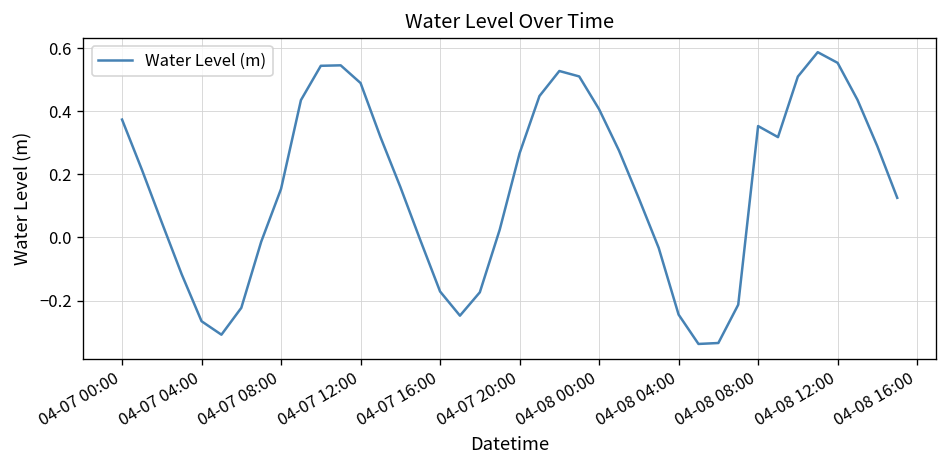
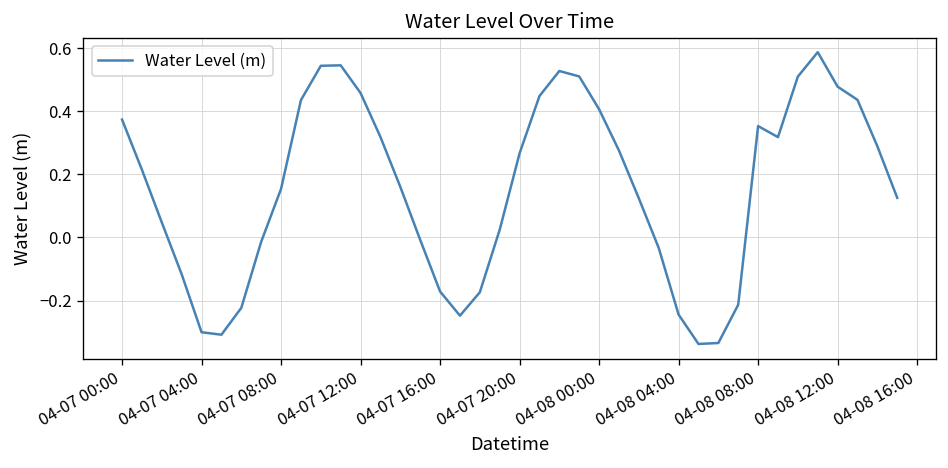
04-07 04:00: -0.27 -> -0.30
04-07 12:00: 0.49 -> 0.46
04-08 12:00: 0.55 -> 0.48
